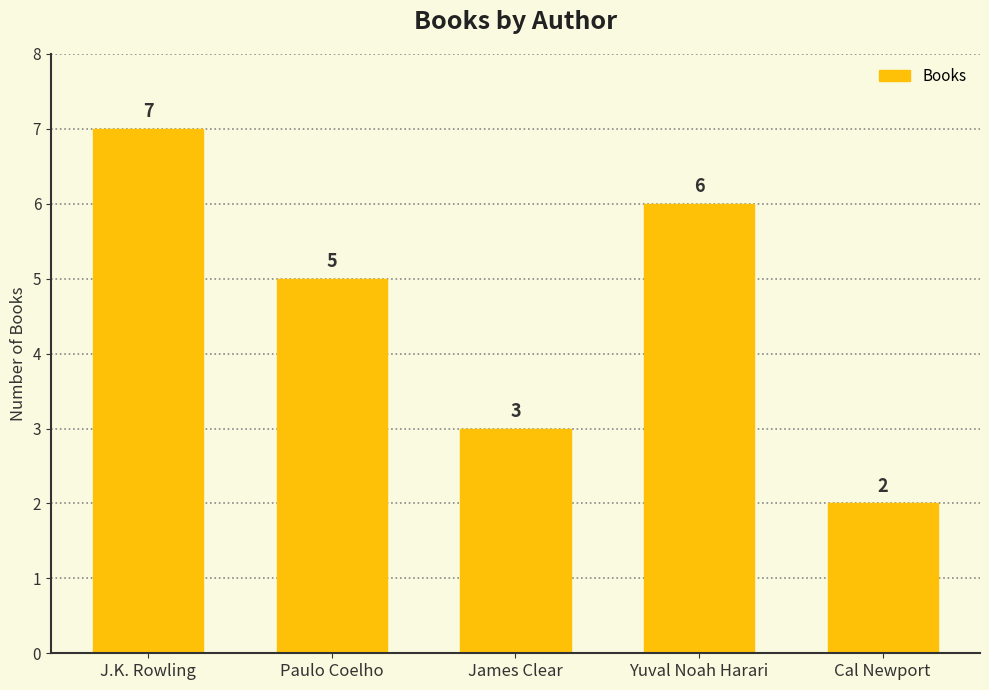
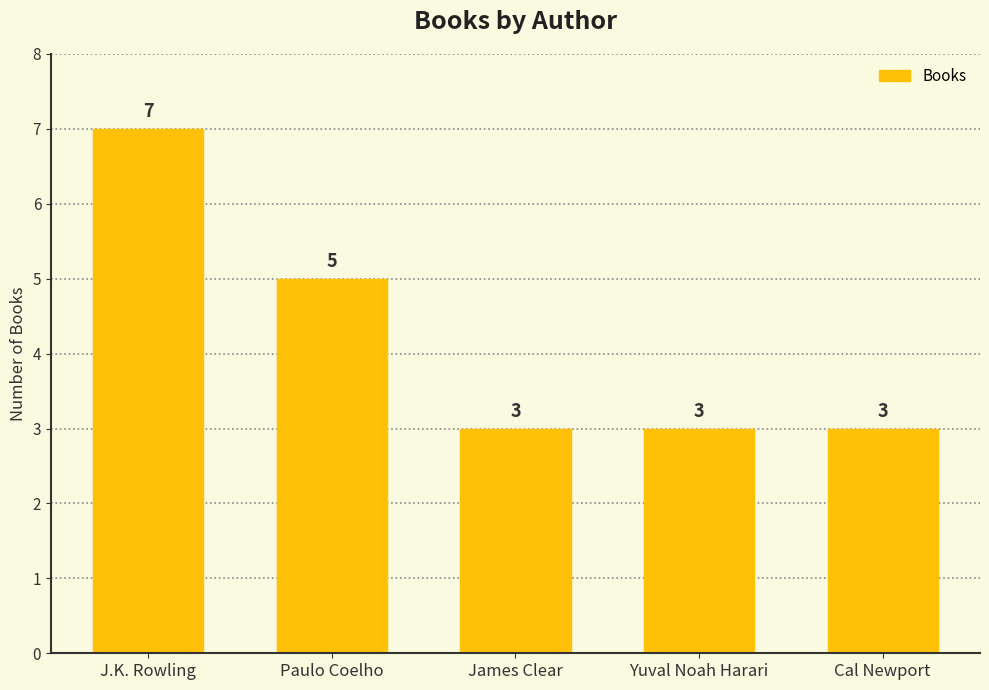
Yuval Noah Harari: 6 -> 3
Cal Newport: 2 -> 3
